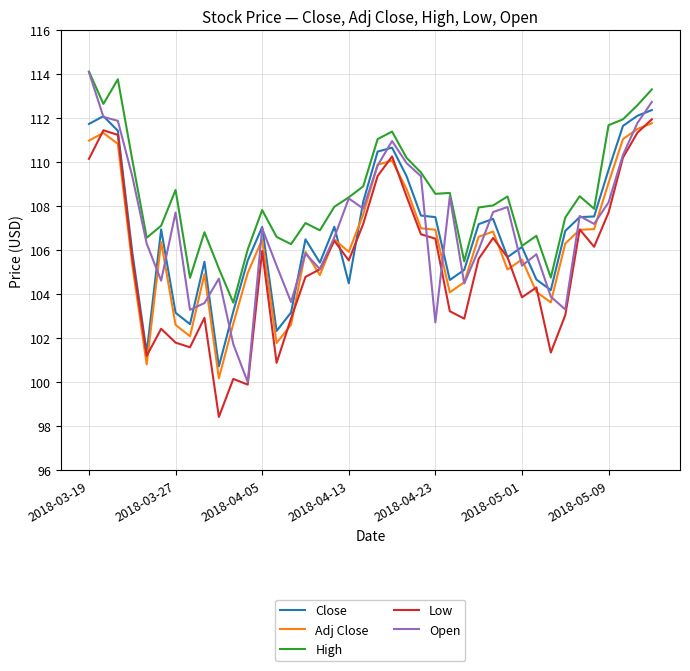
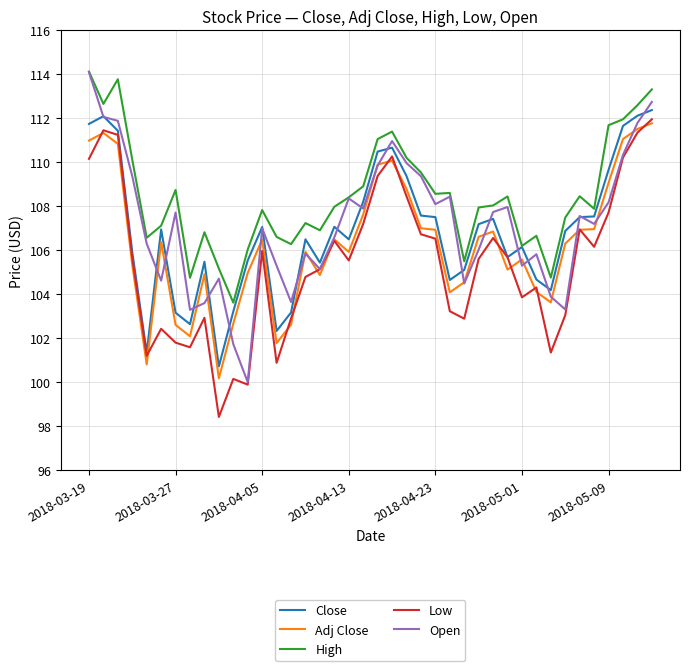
Close, 2018-04-13: 104.5 -> 106.5
Open, 2018-04-23: 102.7 -> 108.1
